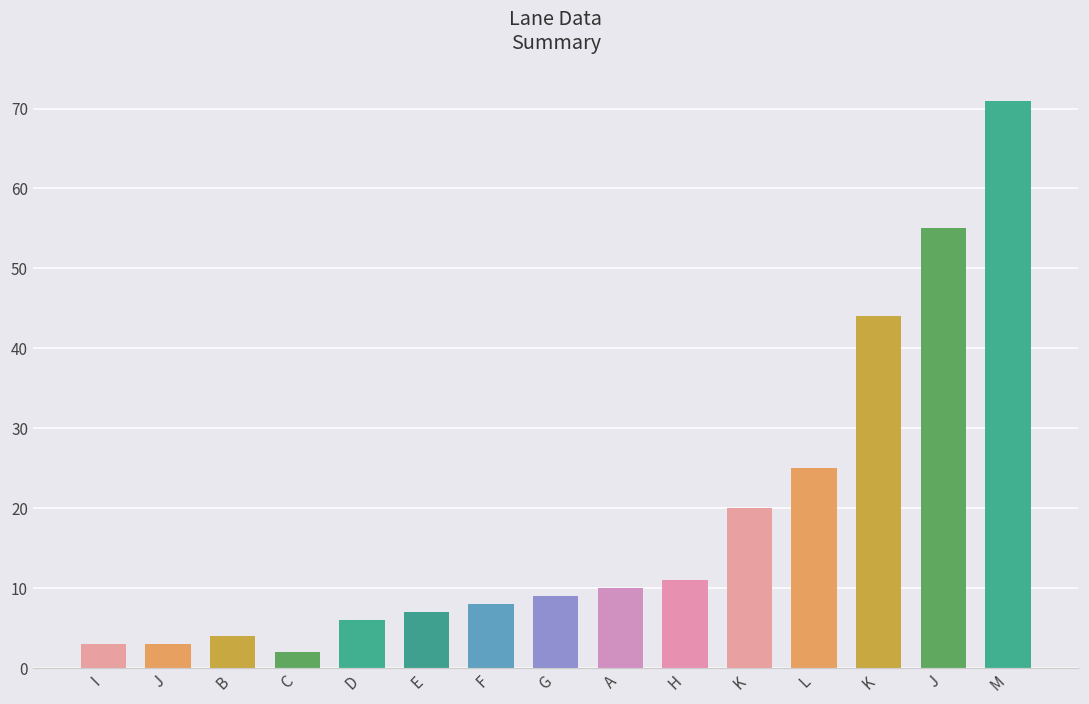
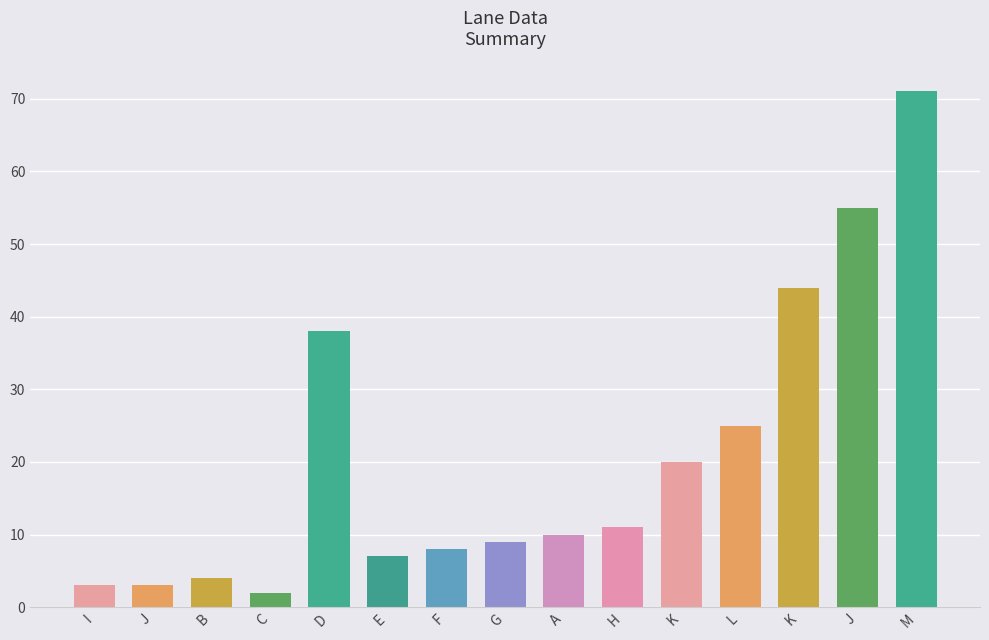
D: 6 -> 38
